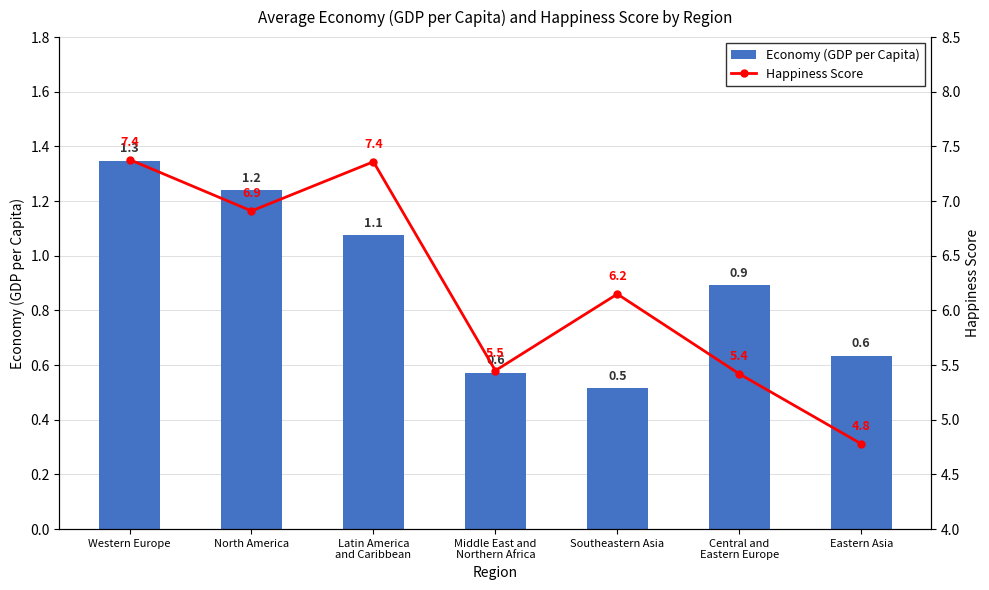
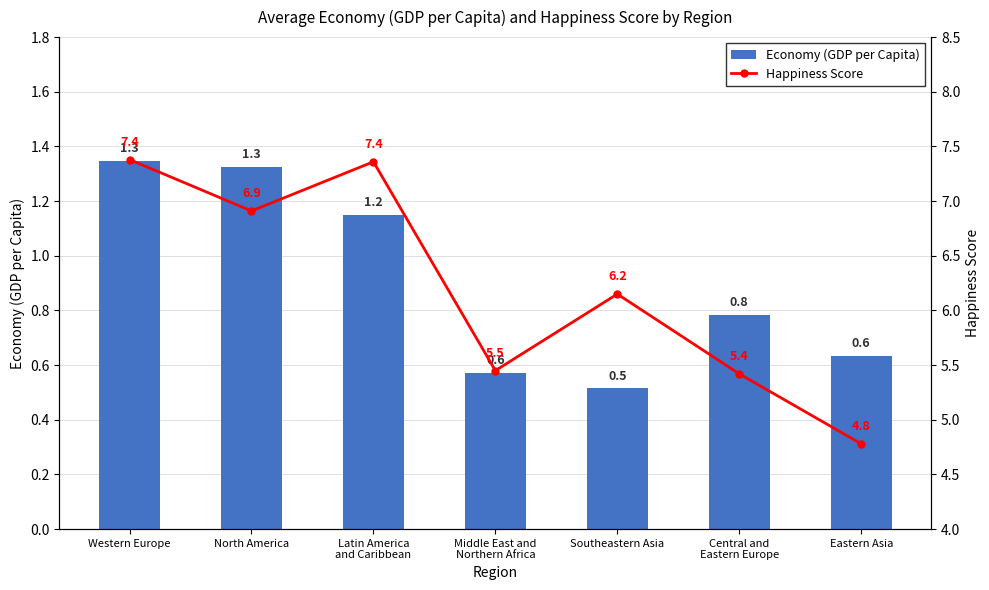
Economy (GDP per Capita), North America: 1.2 -> 1.3
Economy (GDP per Capita), Latin America and Caribbean: 1.1 -> 1.2
Economy (GDP per Capita), Central and Eastern Europe: 0.9 -> 0.8
